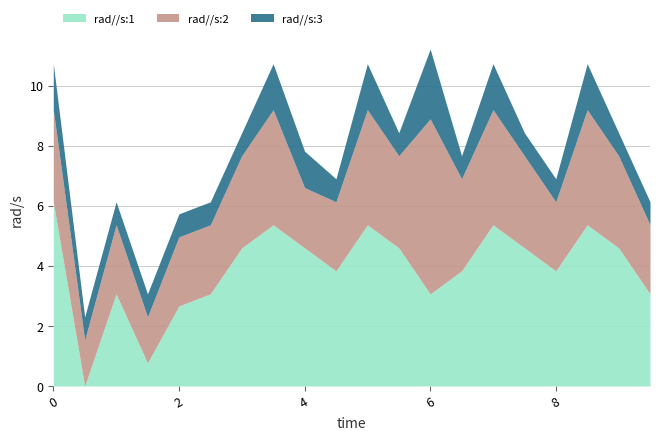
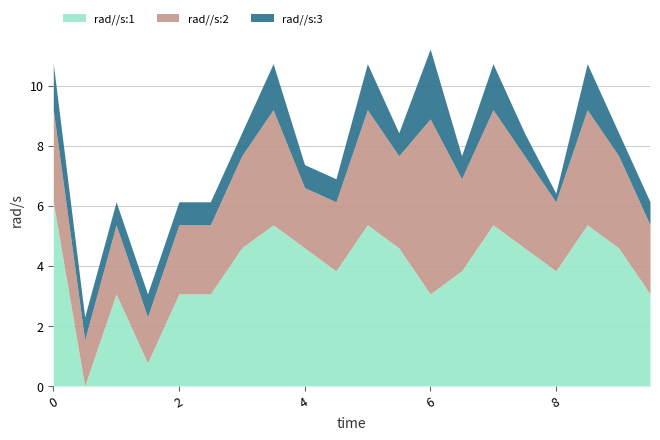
rad//s:1, 2: 2.7 -> 3.1
rad//s:3, 4: 1.2 -> 0.8
rad//s:3, 8: 0.8 -> 0.3
